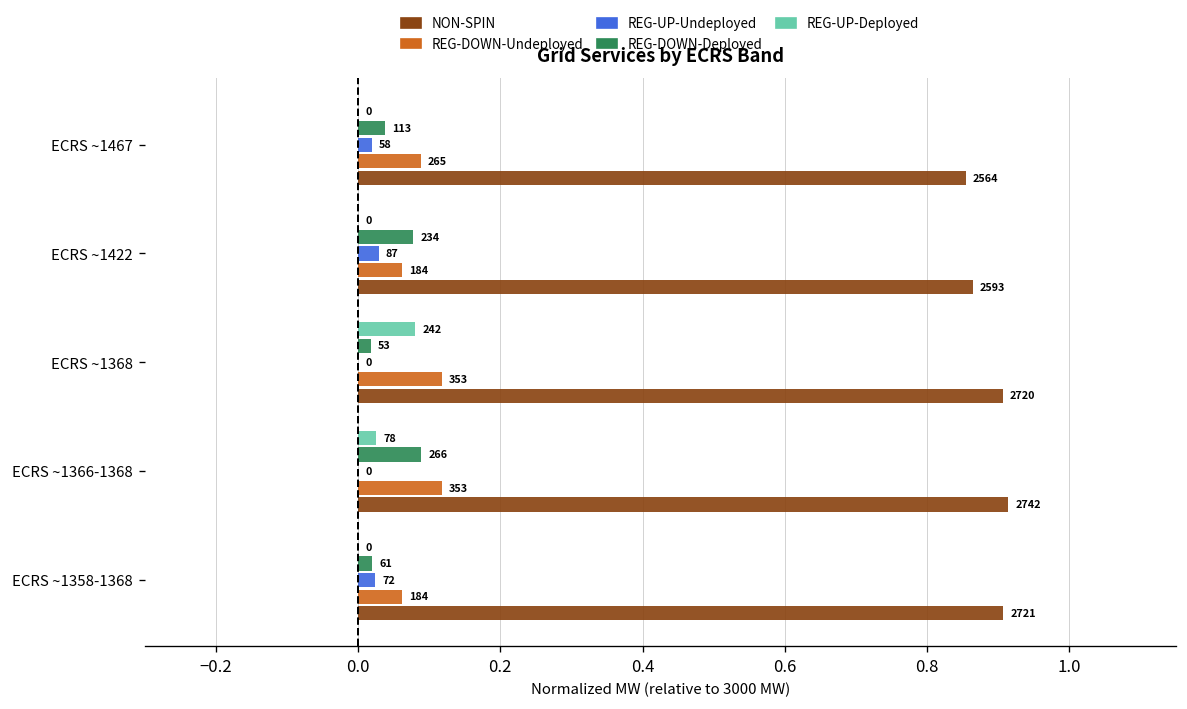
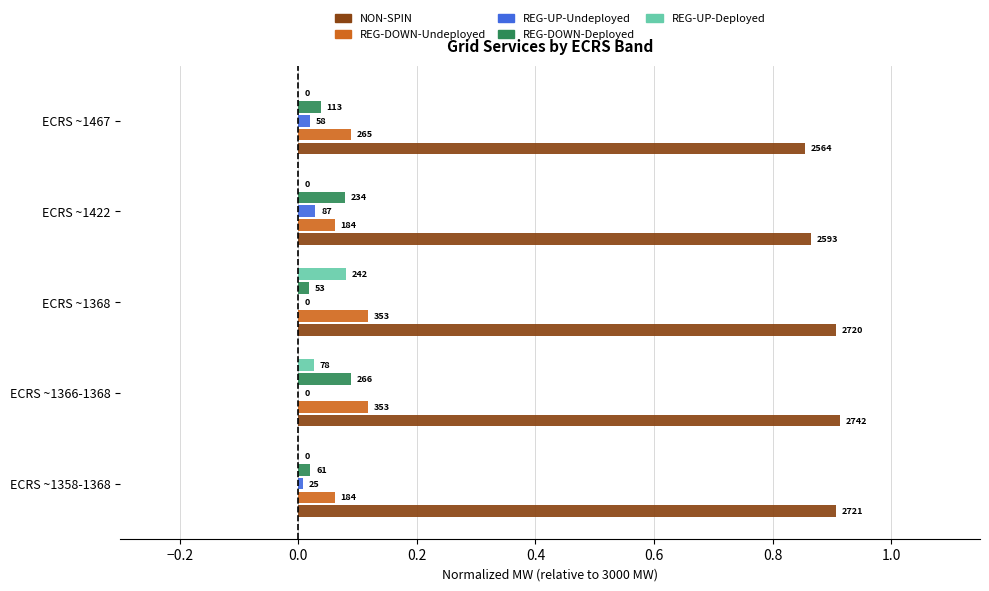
REG-UP-Undeployed, ECRS ~1358-1368: 72 -> 25
